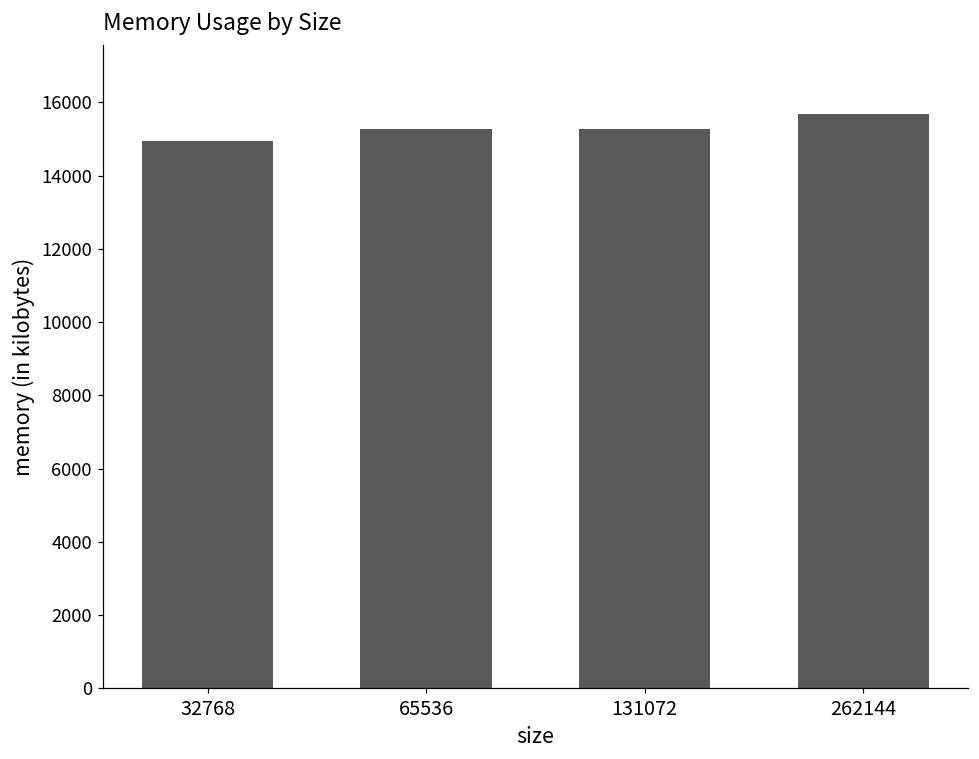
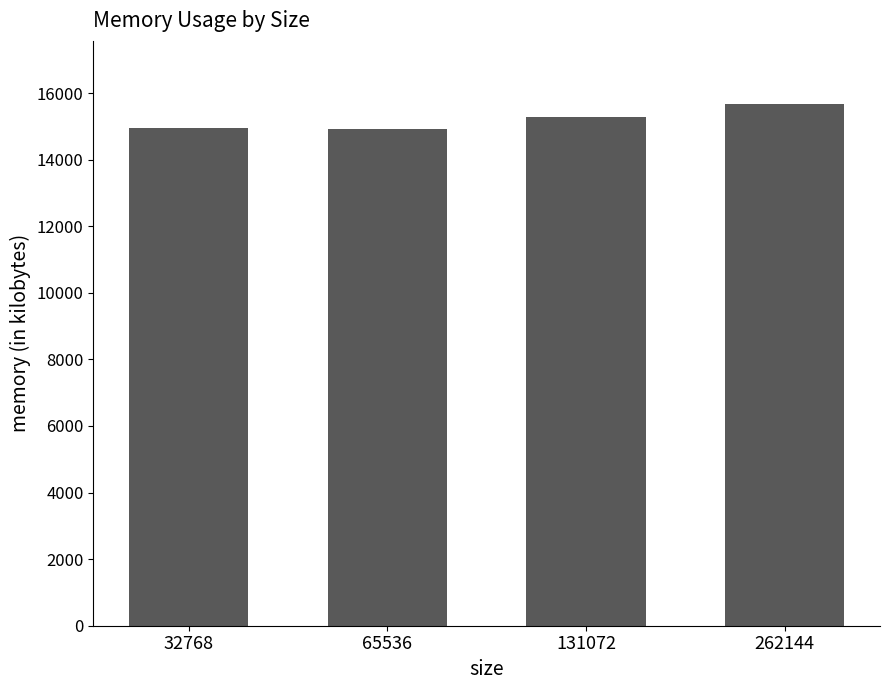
65536: 15300 -> 14900
